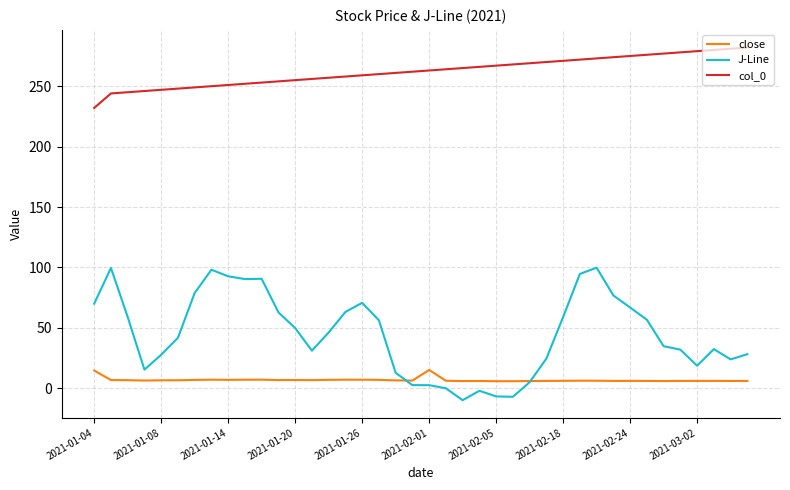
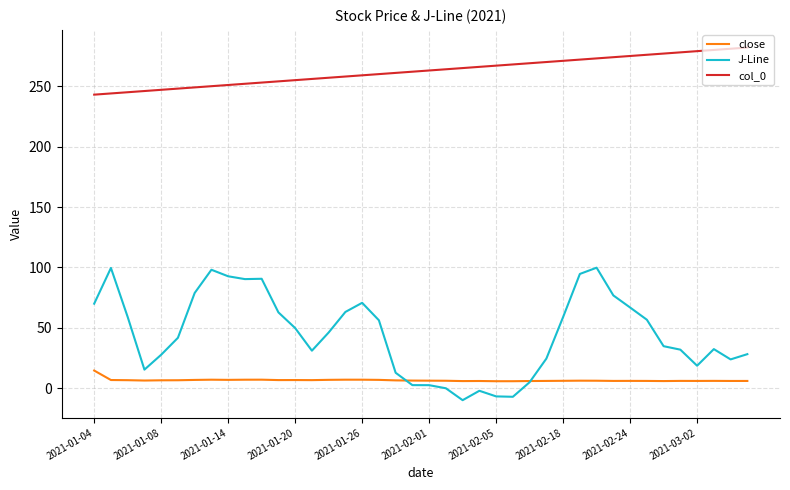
col_0, 2021-01-04: 232 -> 243
close, 2021-02-01: 15 -> 6
